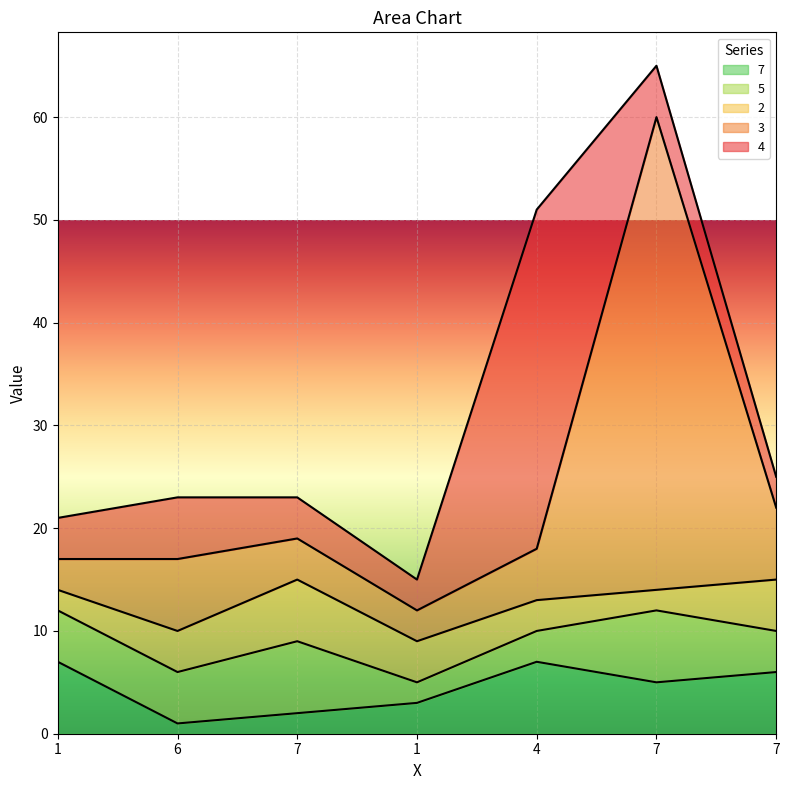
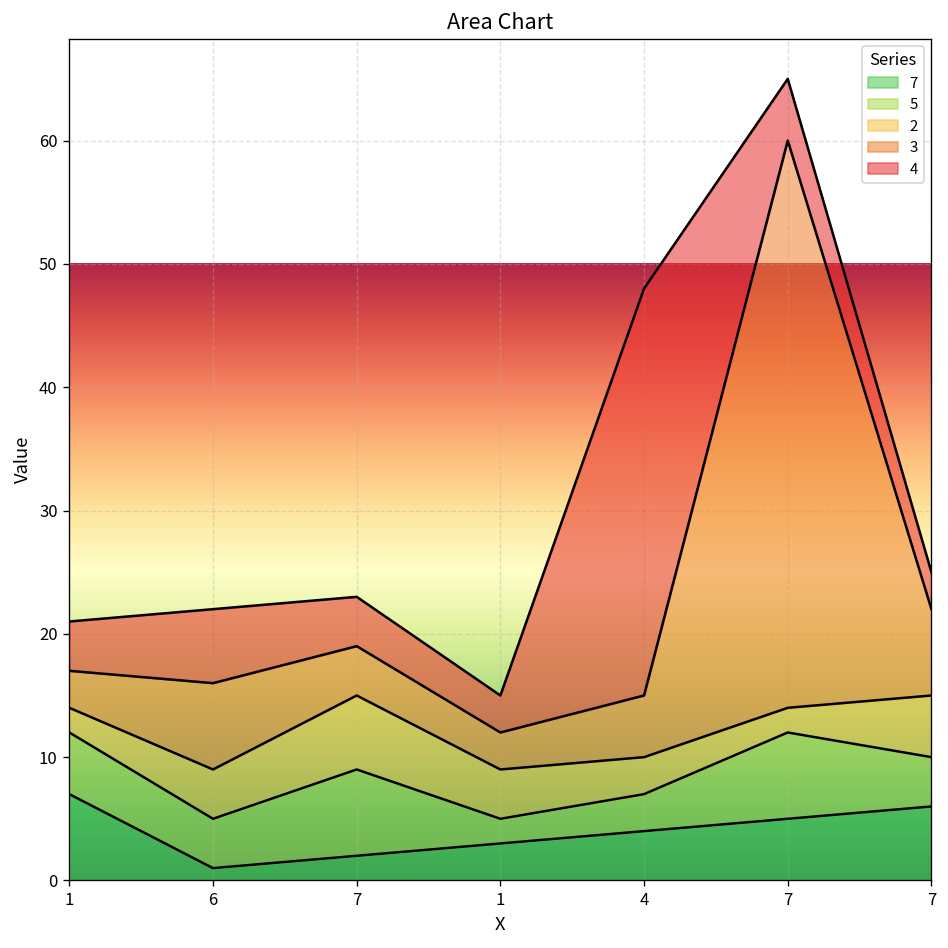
5, 6: 5 -> 4
7, 4: 7 -> 4
